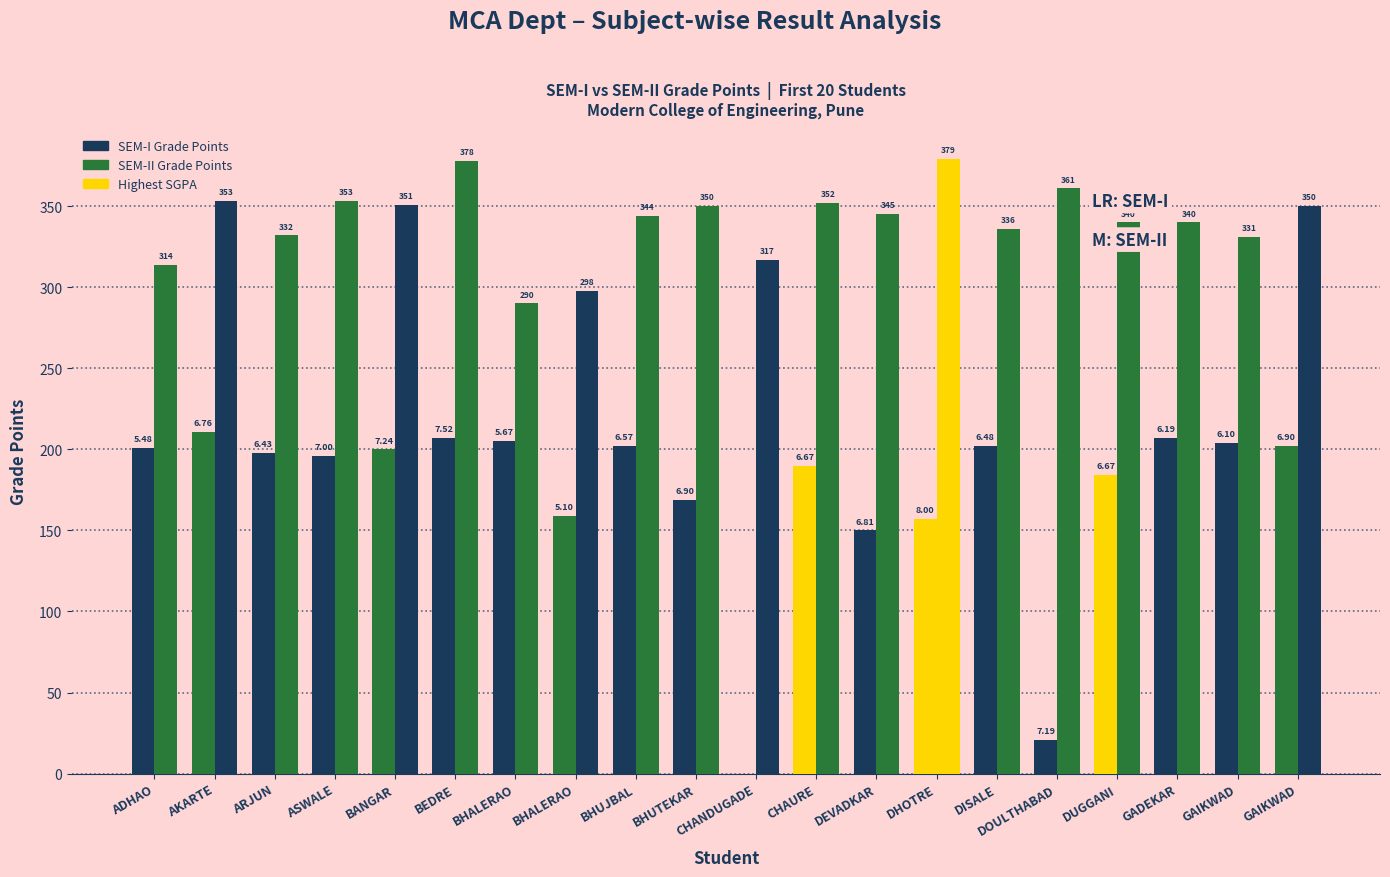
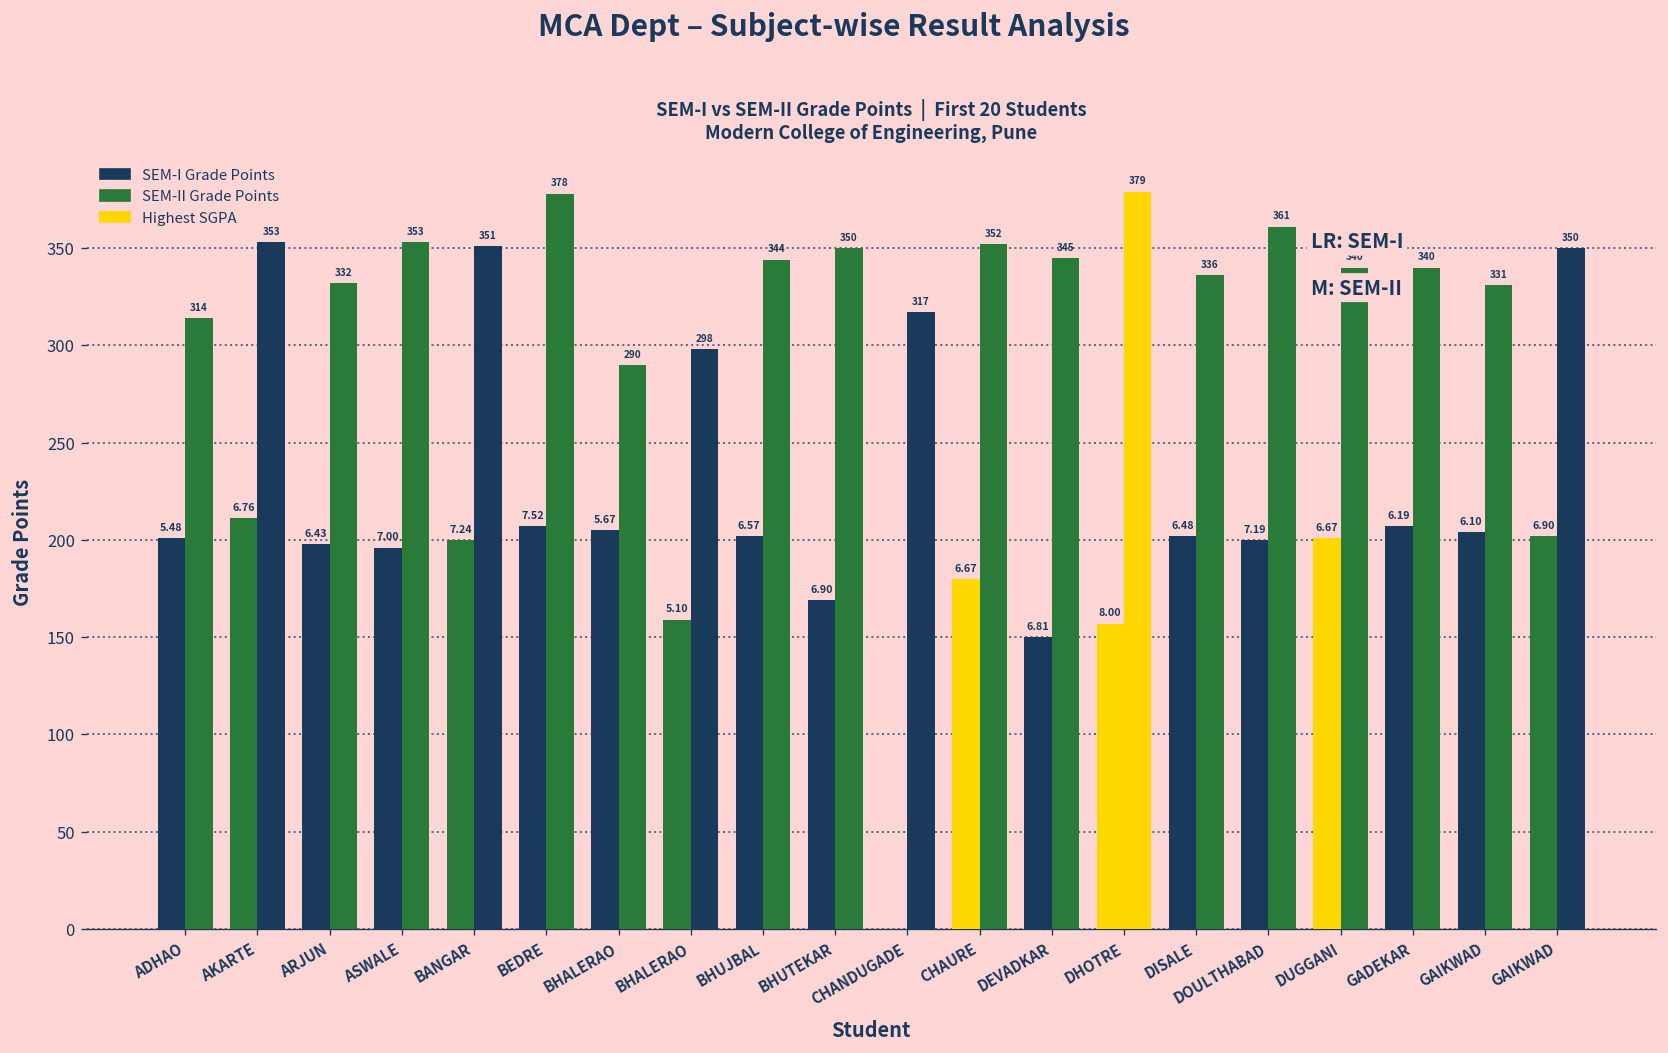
SEM-I Grade Points, CHAURE: 190 -> 180
SEM-I Grade Points, DOULTHABAD: 21 -> 200
SEM-I Grade Points, DUGGANI: 184 -> 201
